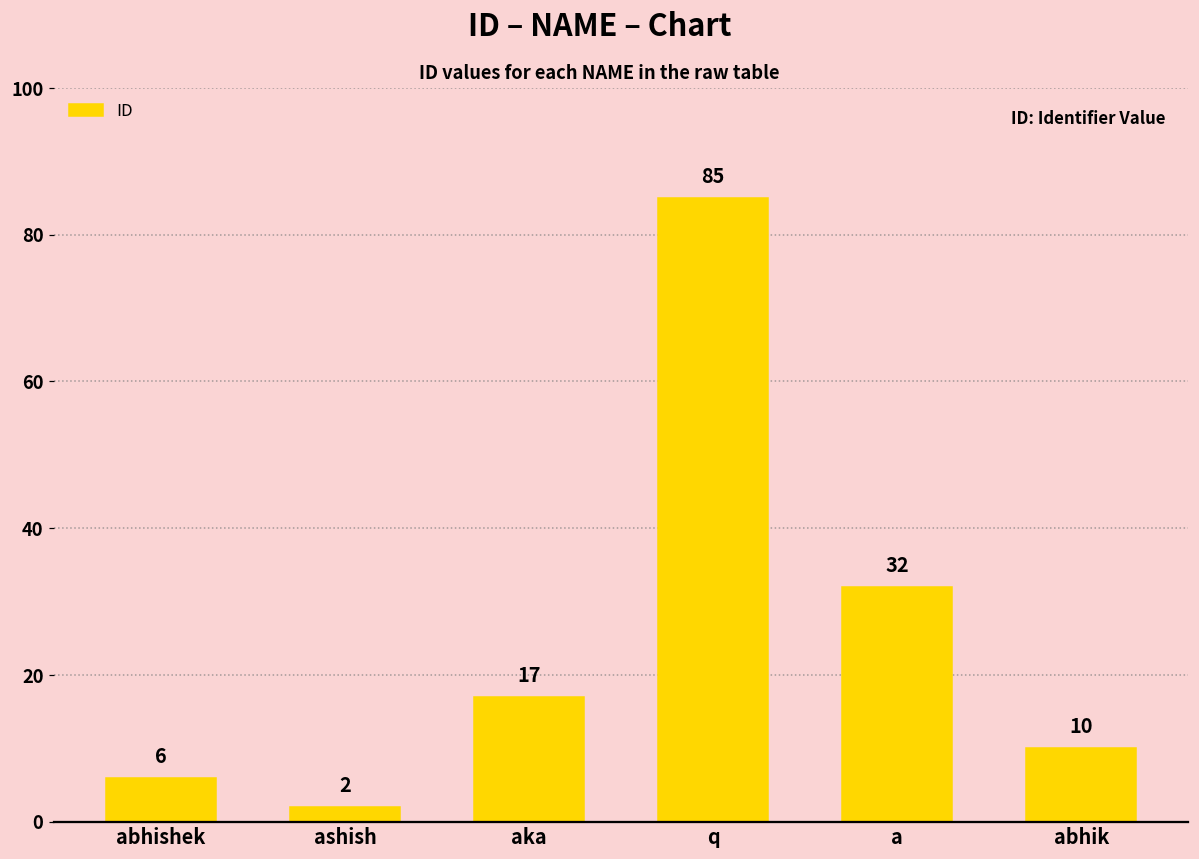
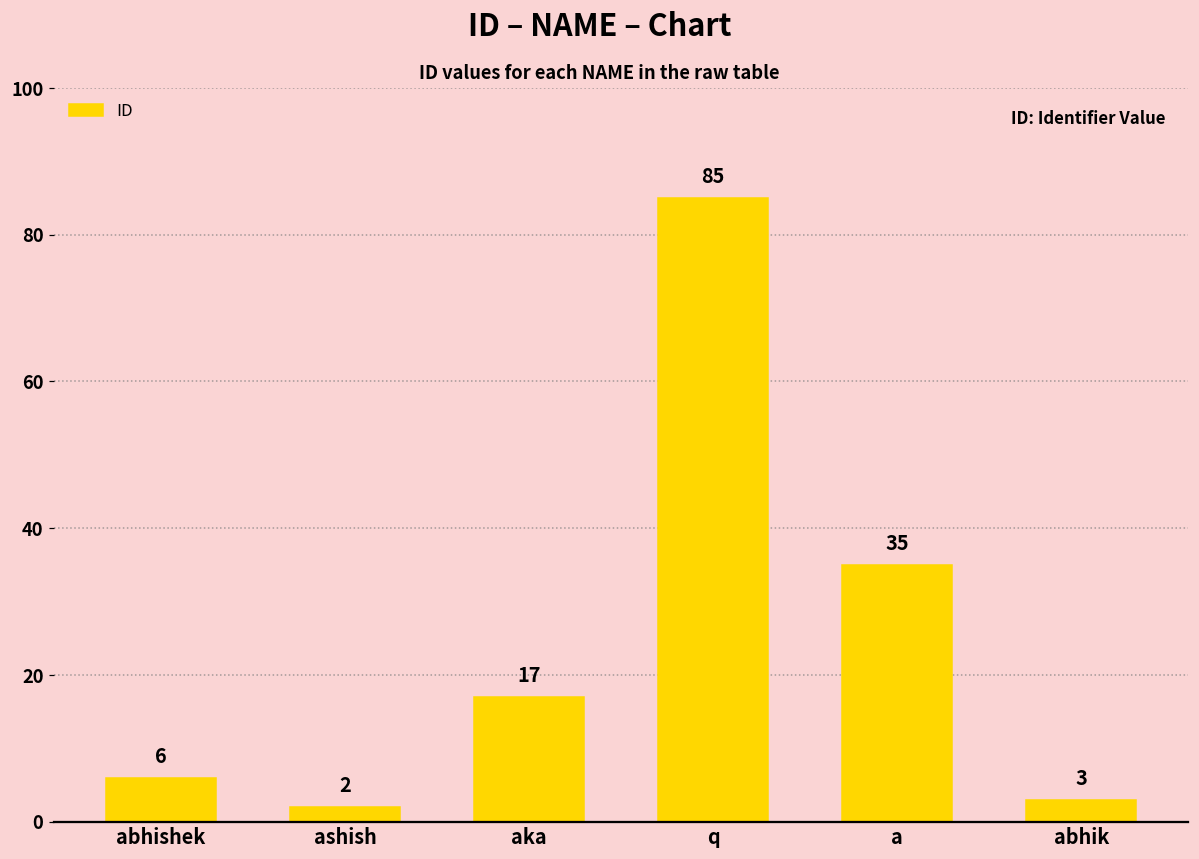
a: 32 -> 35
abhik: 10 -> 3
